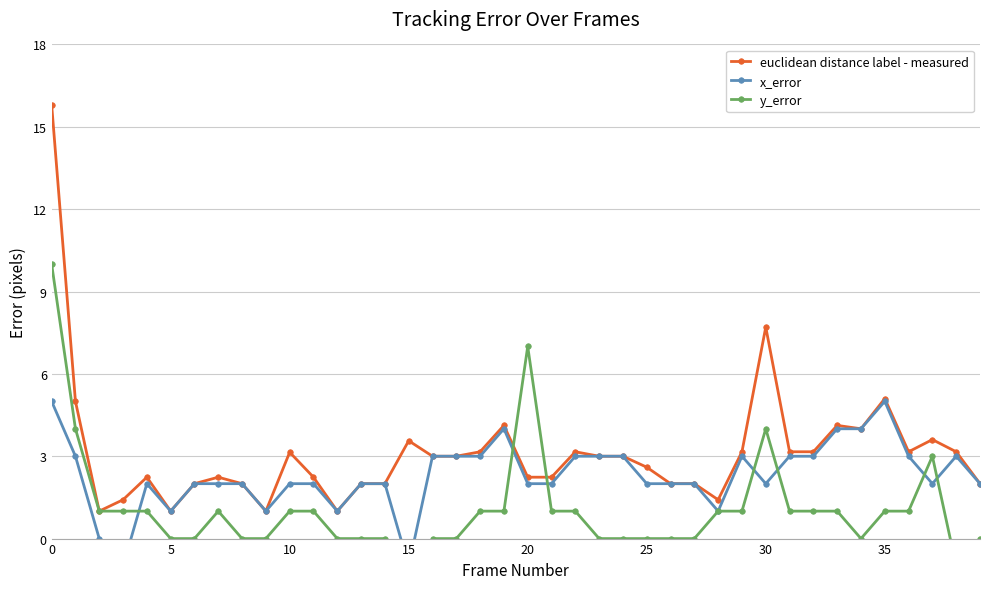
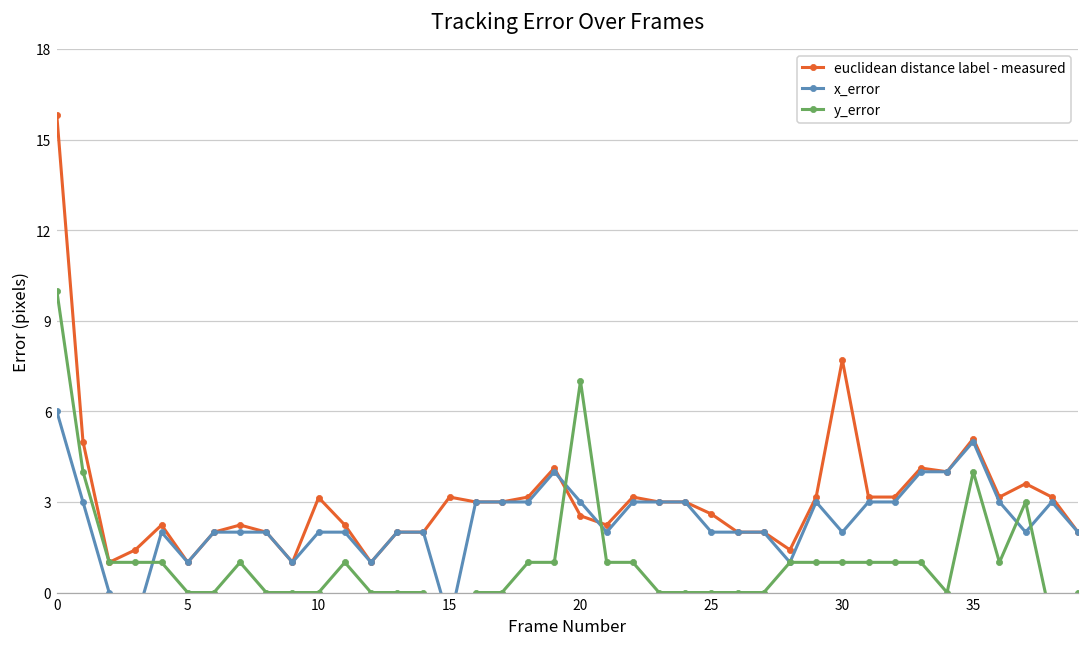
x_error, 0: 5 -> 6
y_error, 10: 1 -> 0
euclidean distance label - measured, 15: 3.6 -> 3.2
euclidean distance label - measured, 20: 2.2 -> 2.5
x_error, 20: 2 -> 3
y_error, 30: 4 -> 1
y_error, 35: 1 -> 4
